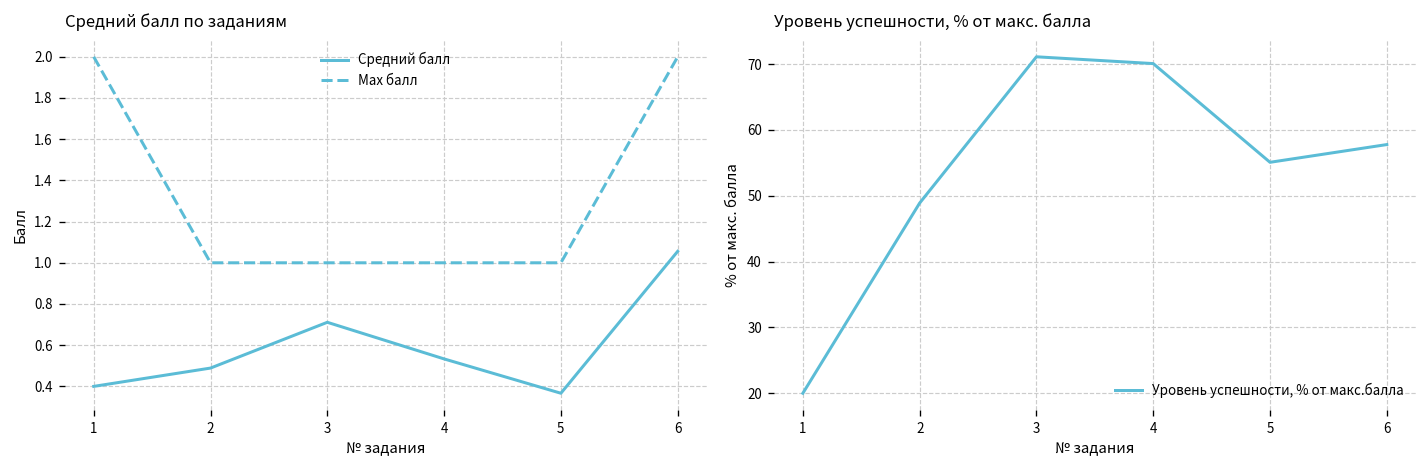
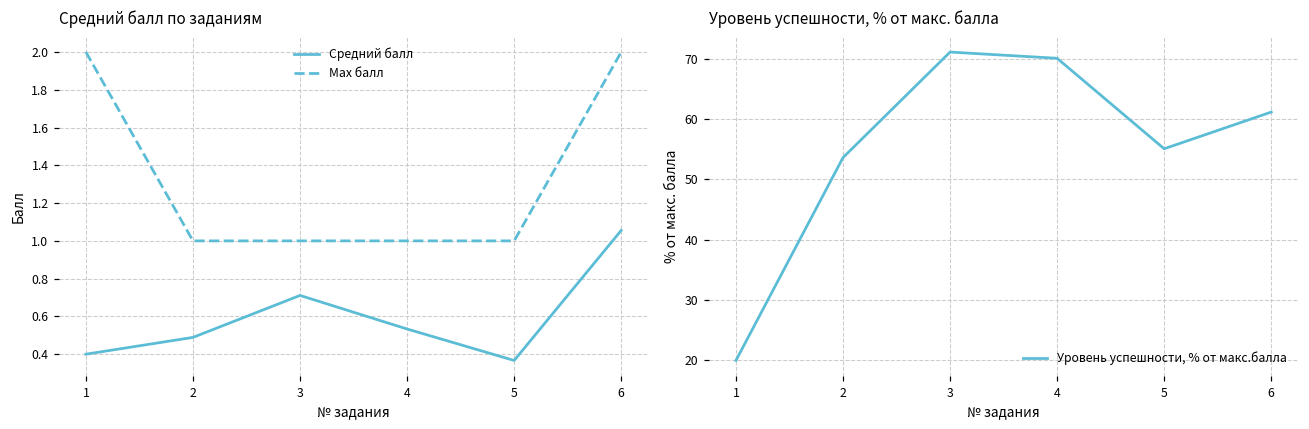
Уровень успешности, % от макс. балла, 2: 49 -> 54
Уровень успешности, % от макс. балла, 6: 58 -> 61
